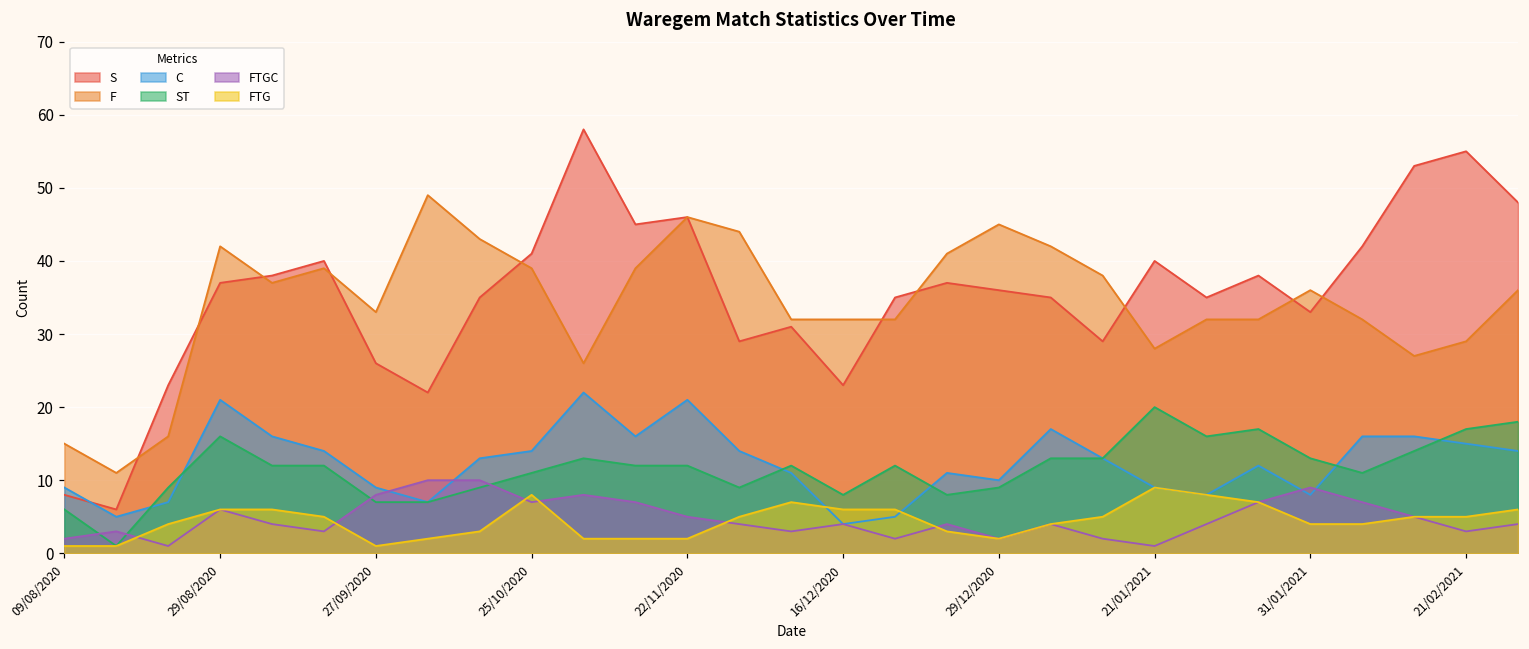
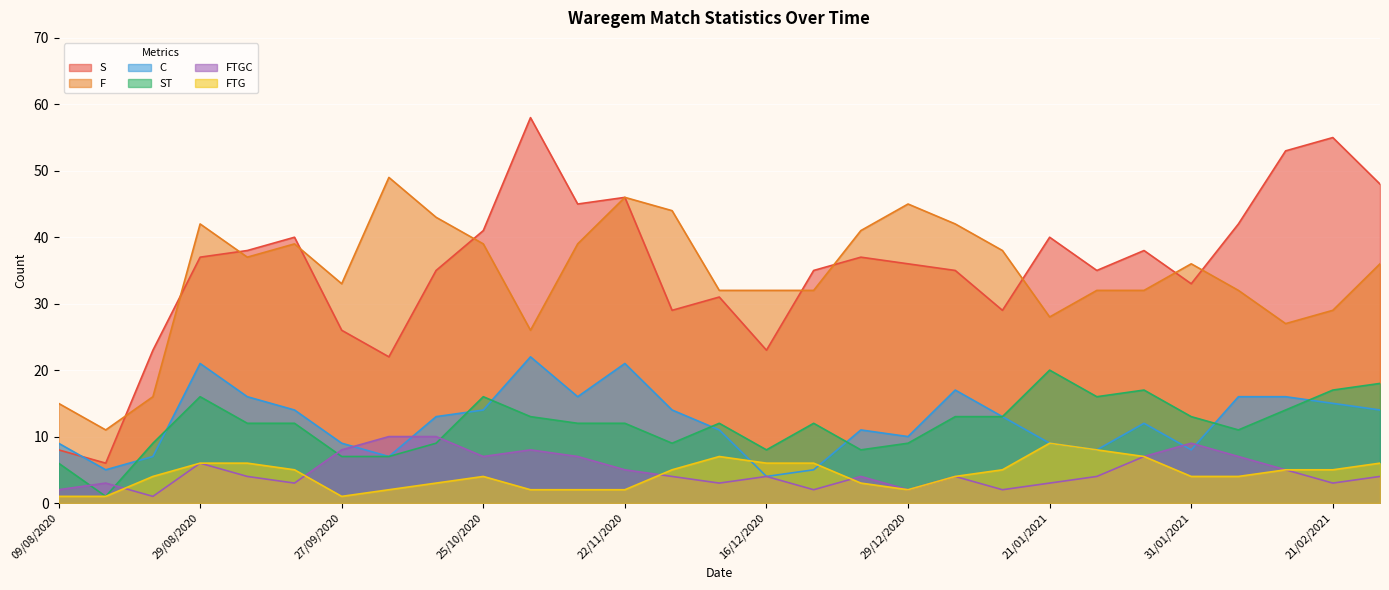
ST, 25/10/2020: 11 -> 16
FTG, 25/10/2020: 8 -> 4
FTGC, 21/01/2021: 1 -> 3
